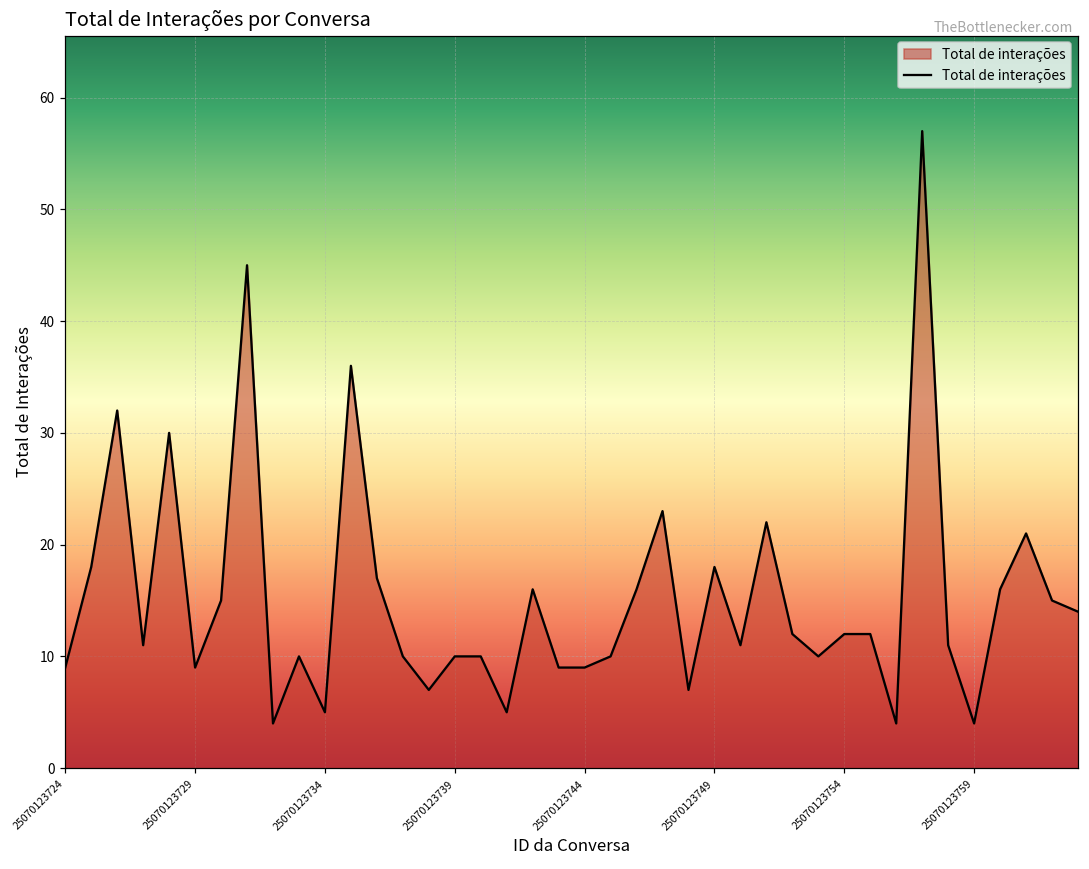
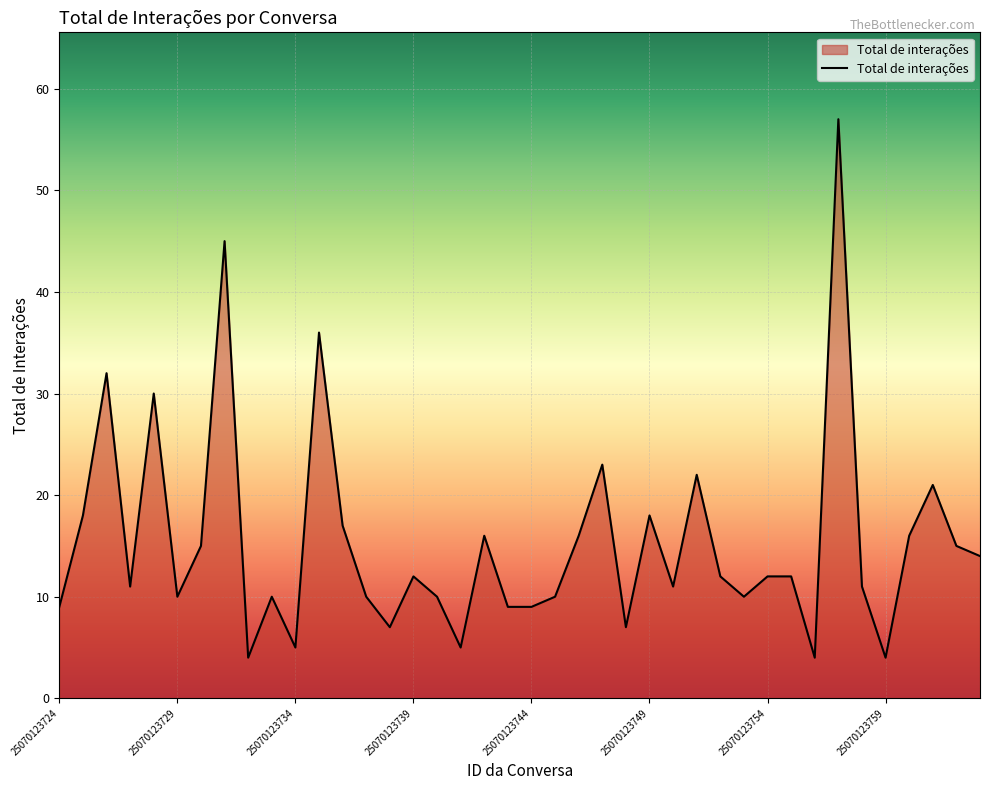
25070123729: 9 -> 10
25070123739: 10 -> 12
